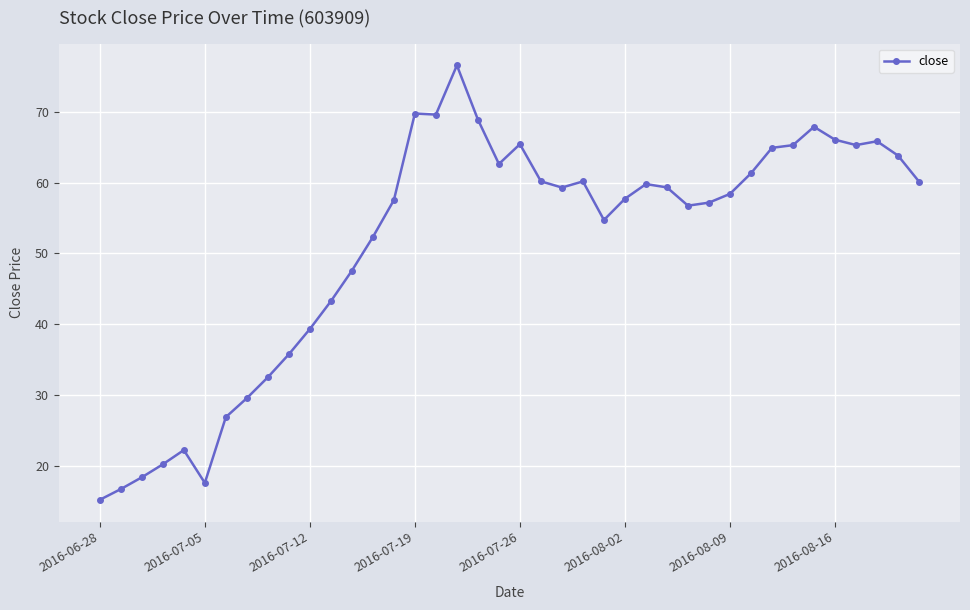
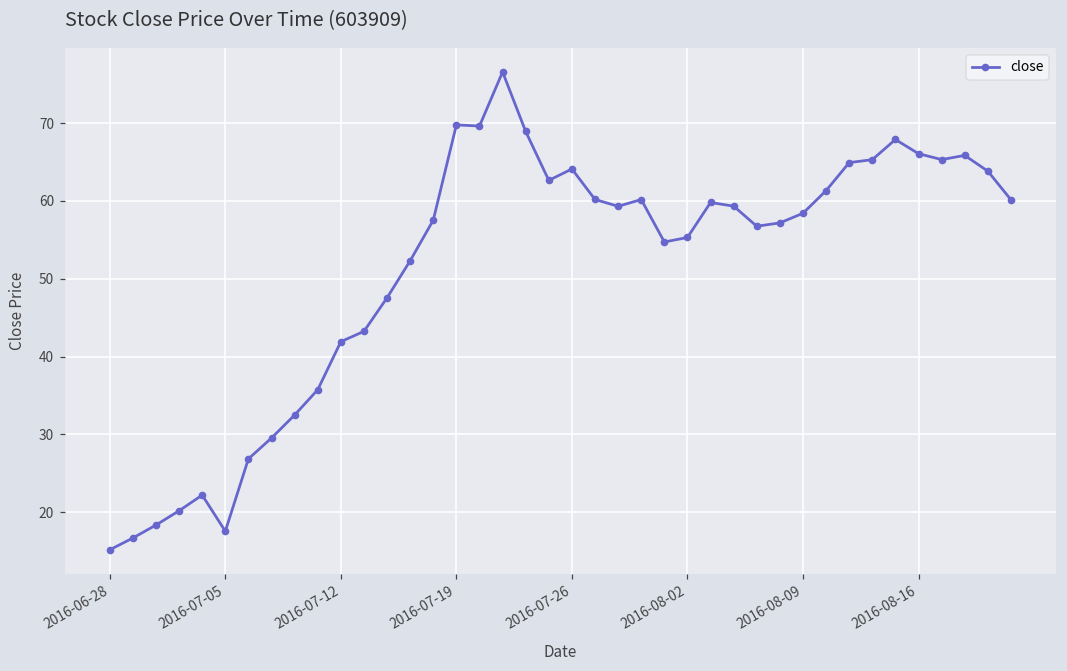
2016-07-12: 39 -> 42
2016-07-26: 65 -> 64
2016-08-02: 58 -> 55
